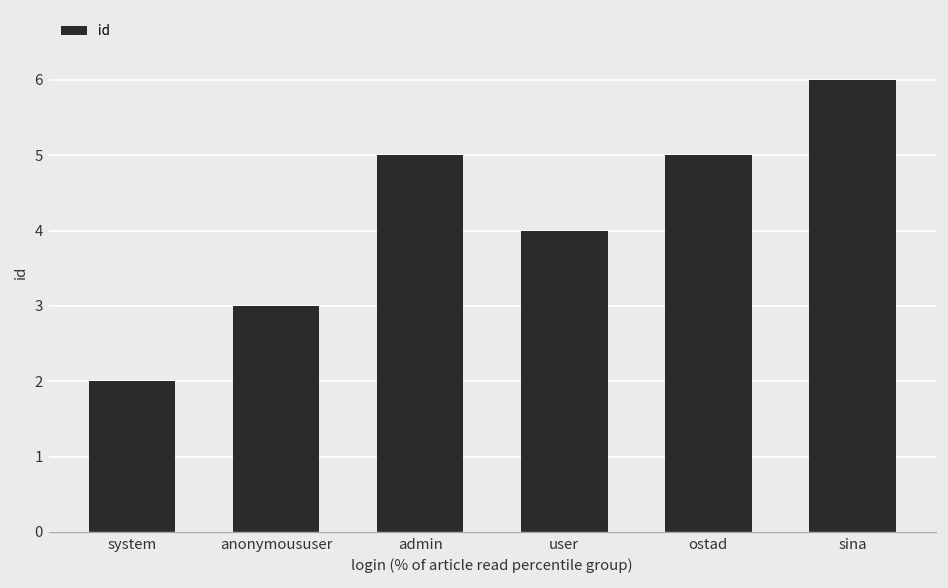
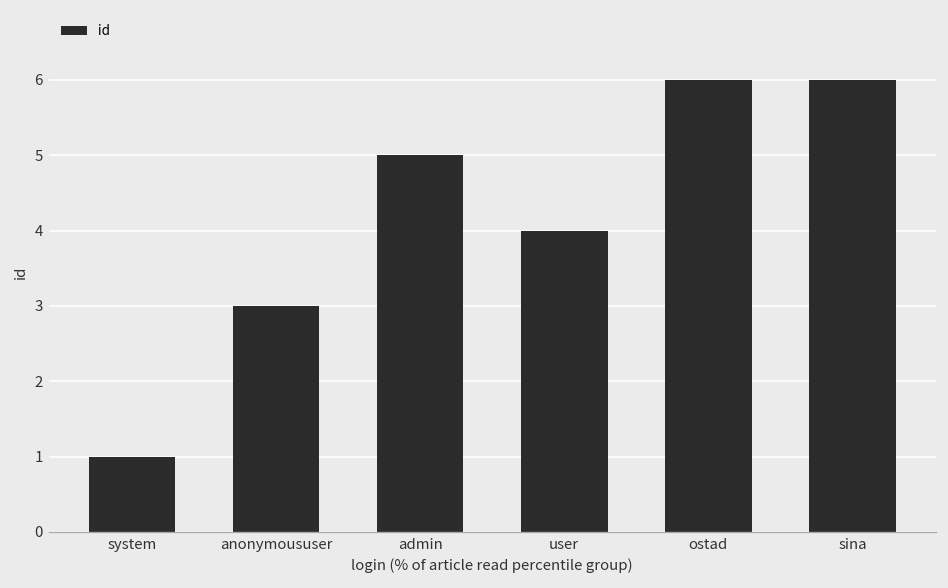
system: 2 -> 1
ostad: 5 -> 6
